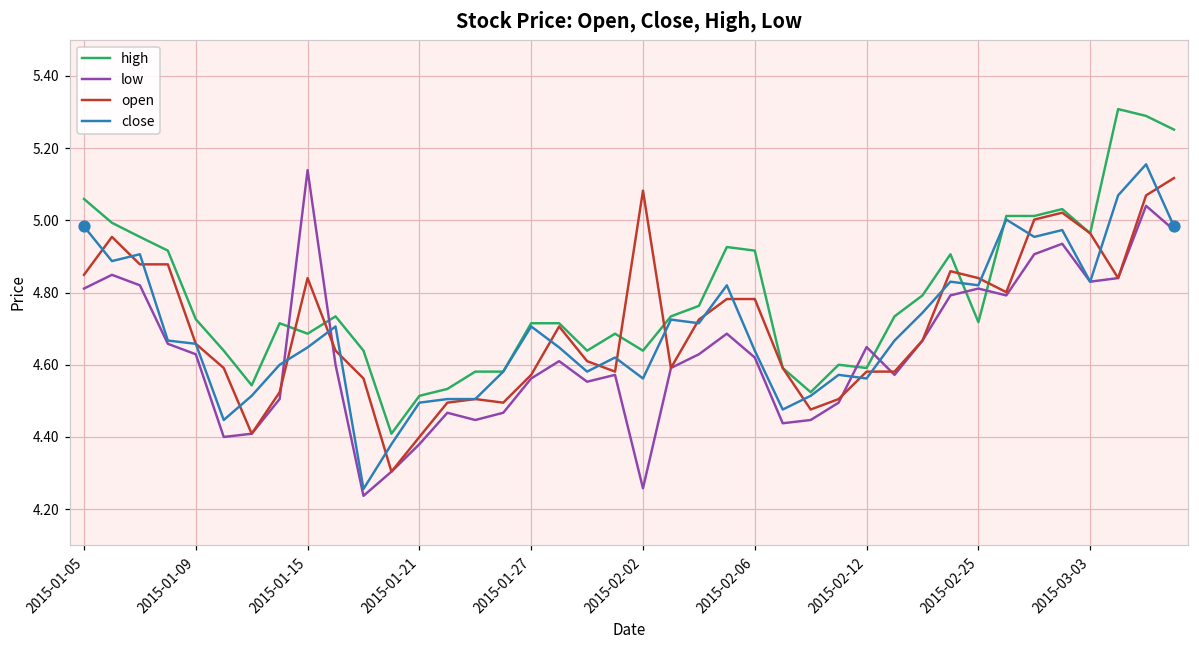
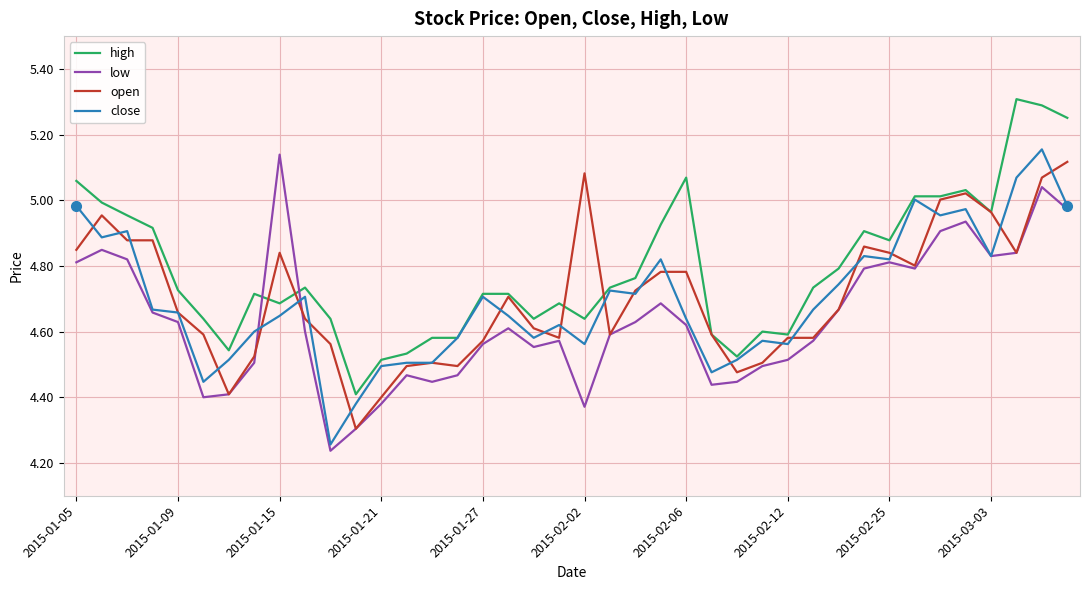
low, 2015-02-02: 4.26 -> 4.37
high, 2015-02-06: 4.92 -> 5.07
low, 2015-02-12: 4.65 -> 4.51
high, 2015-02-25: 4.72 -> 4.88
